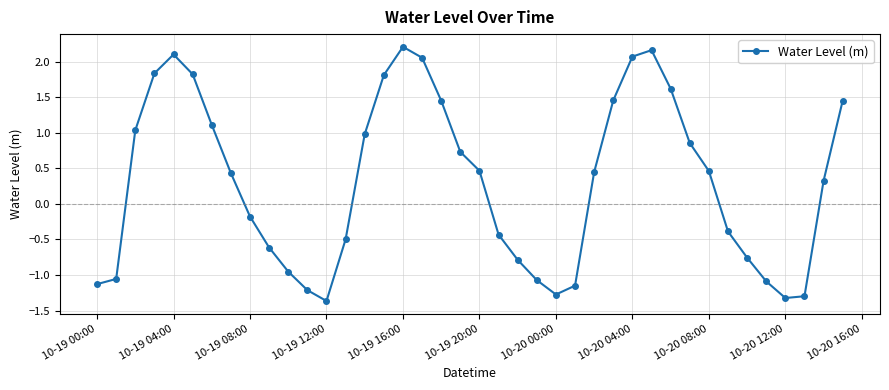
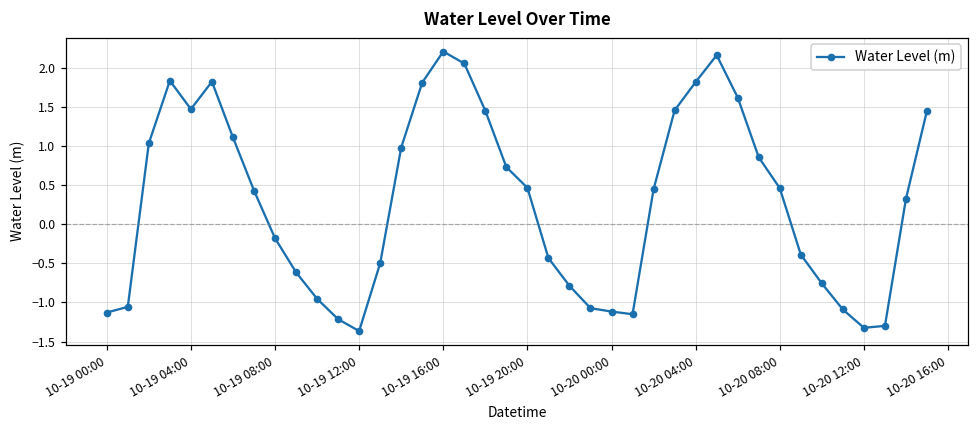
10-19 04:00: 2.1 -> 1.5
10-20 00:00: -1.3 -> -1.1
10-20 04:00: 2.1 -> 1.8
